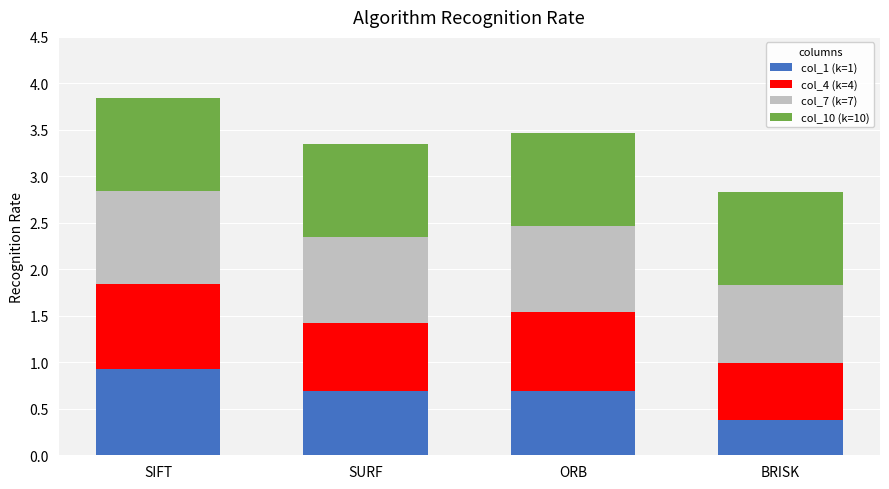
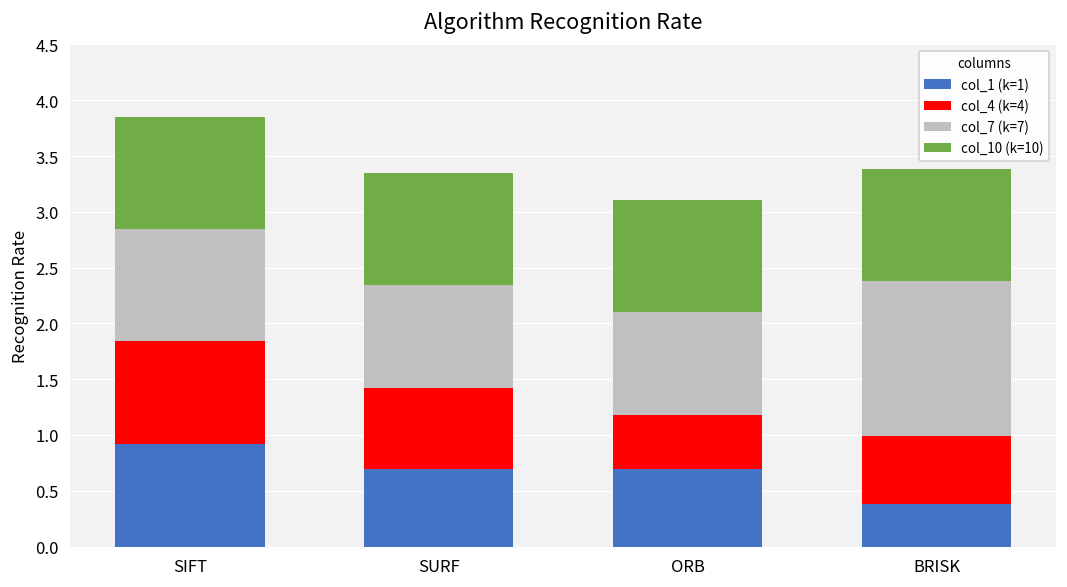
col_4 (k=4), ORB: 0.8 -> 0.5
col_7 (k=7), BRISK: 0.8 -> 1.4
